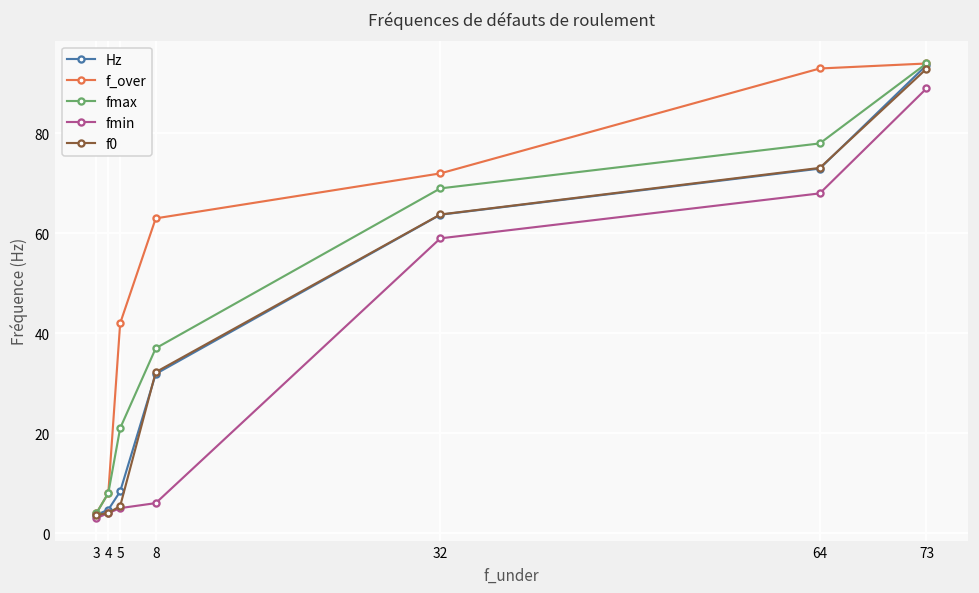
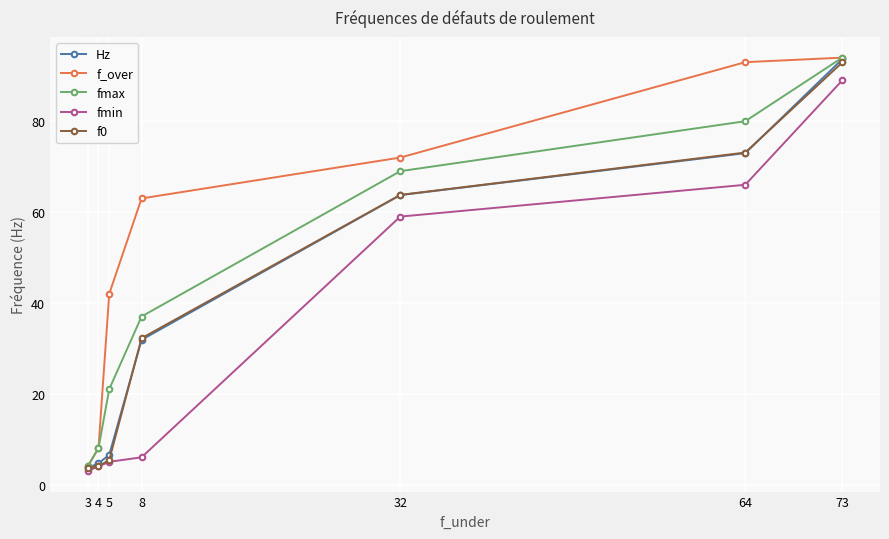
Hz, 5: 8 -> 7
fmax, 64: 78 -> 80
fmin, 64: 68 -> 66
